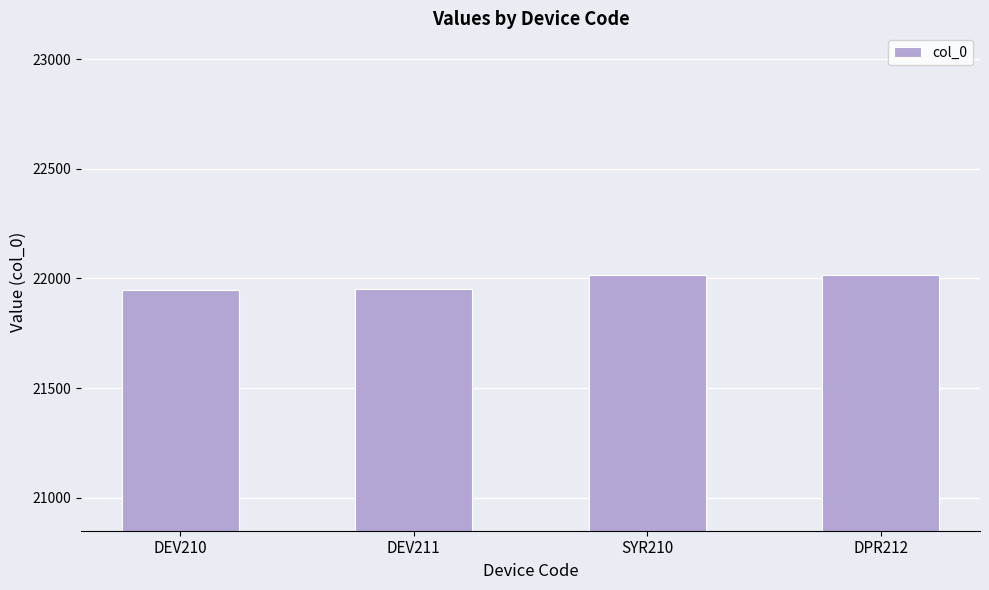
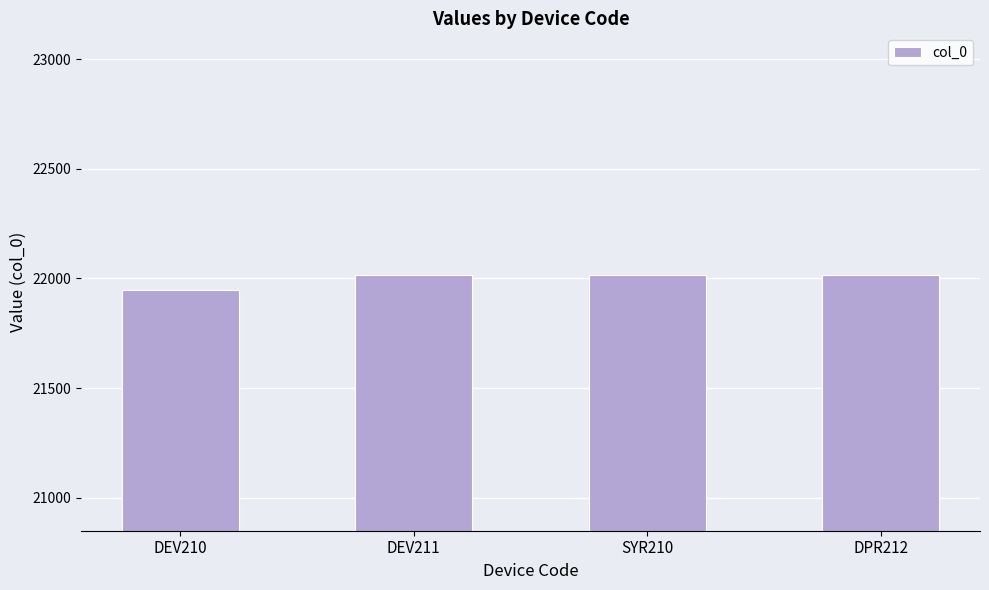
DEV211: 21950 -> 22010
